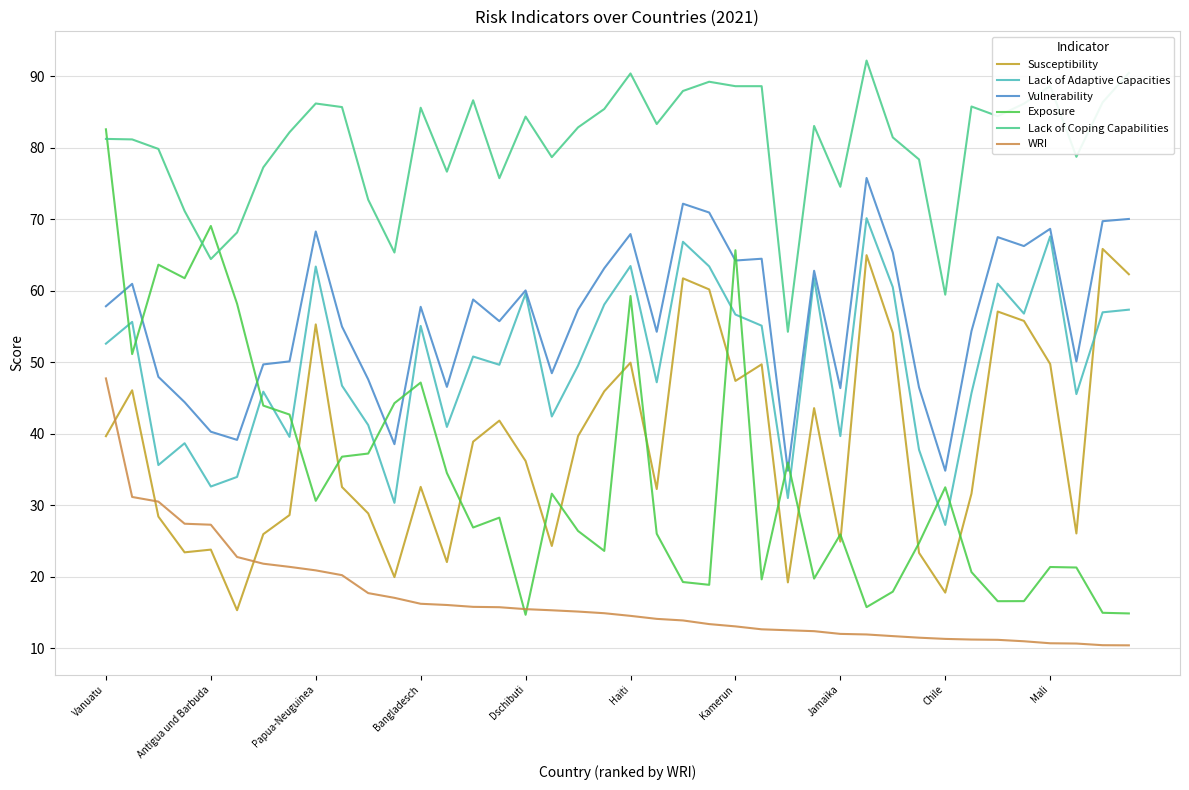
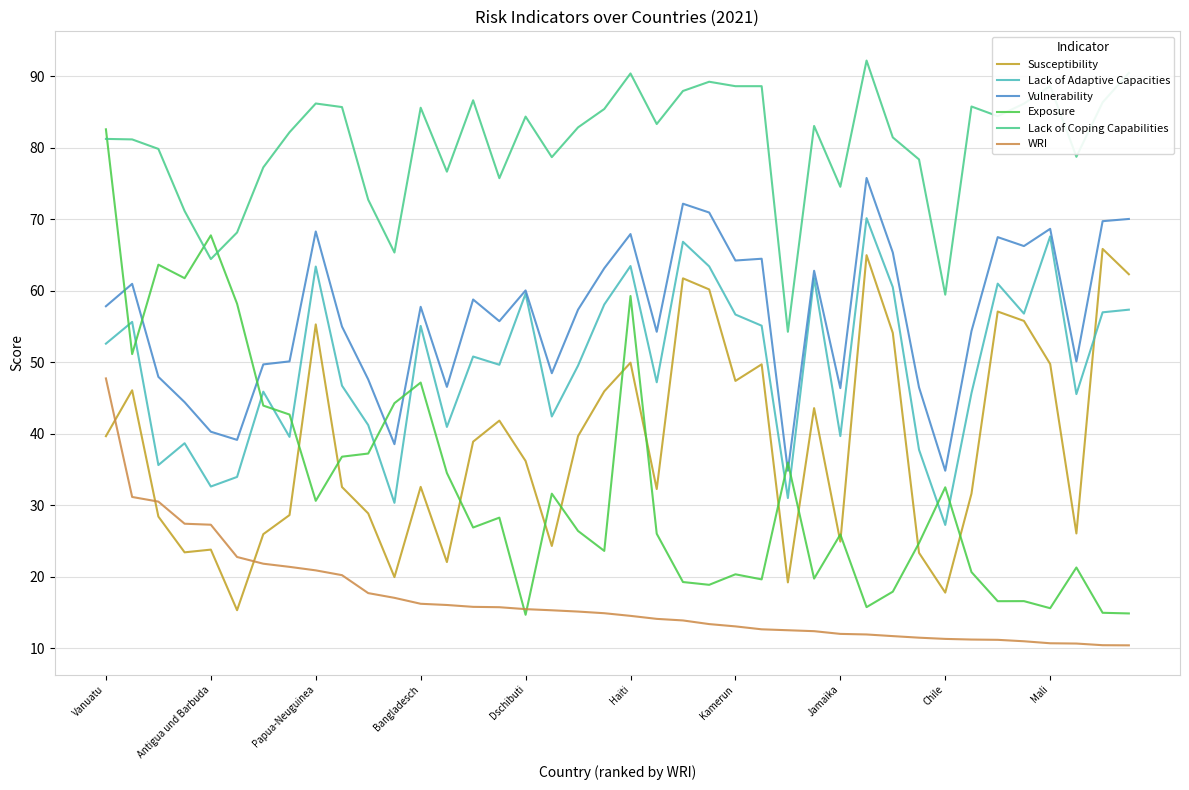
Exposure, Antigua und Barbuda: 69 -> 68
Exposure, Kamerun: 66 -> 20
Exposure, Mali: 21 -> 16
